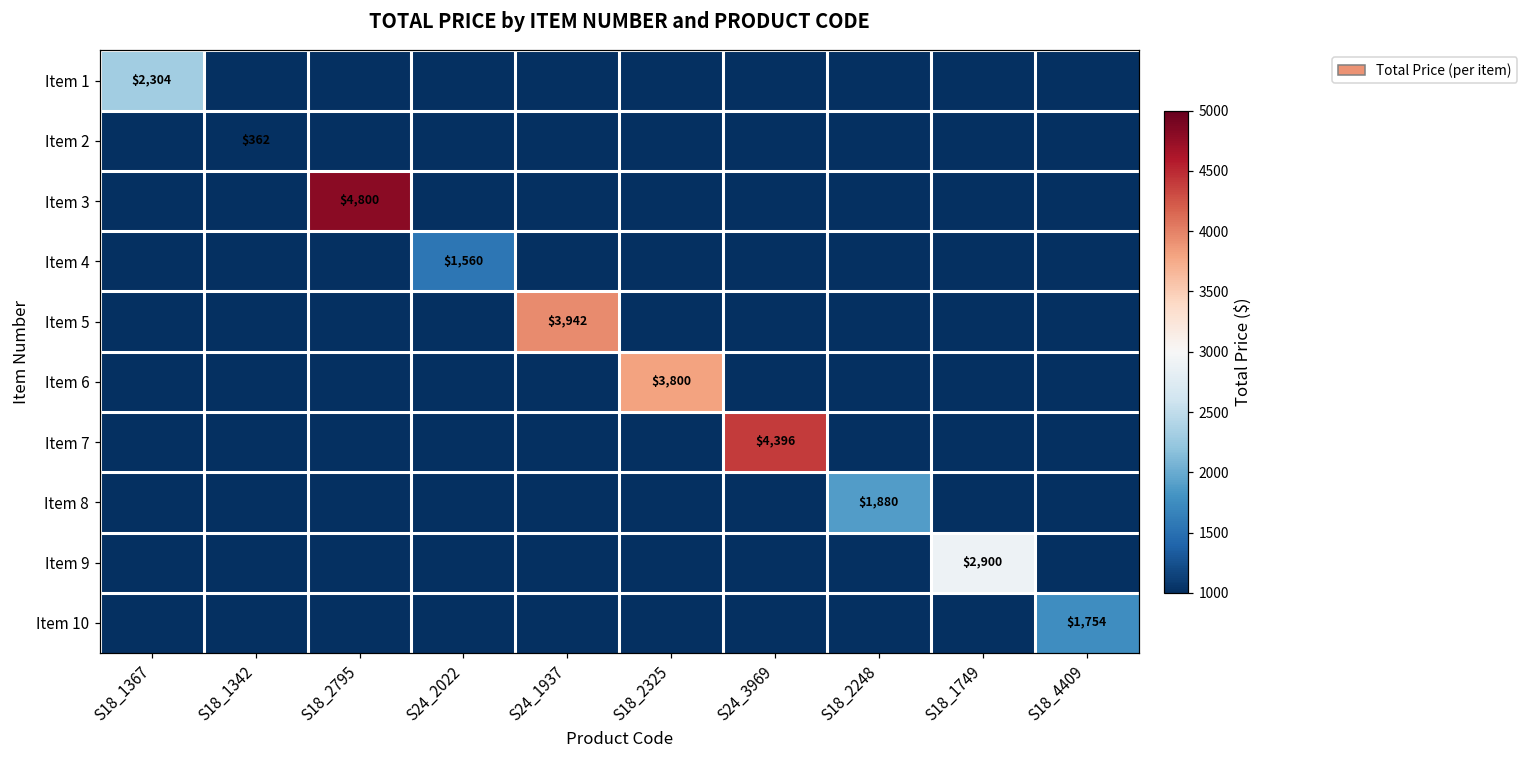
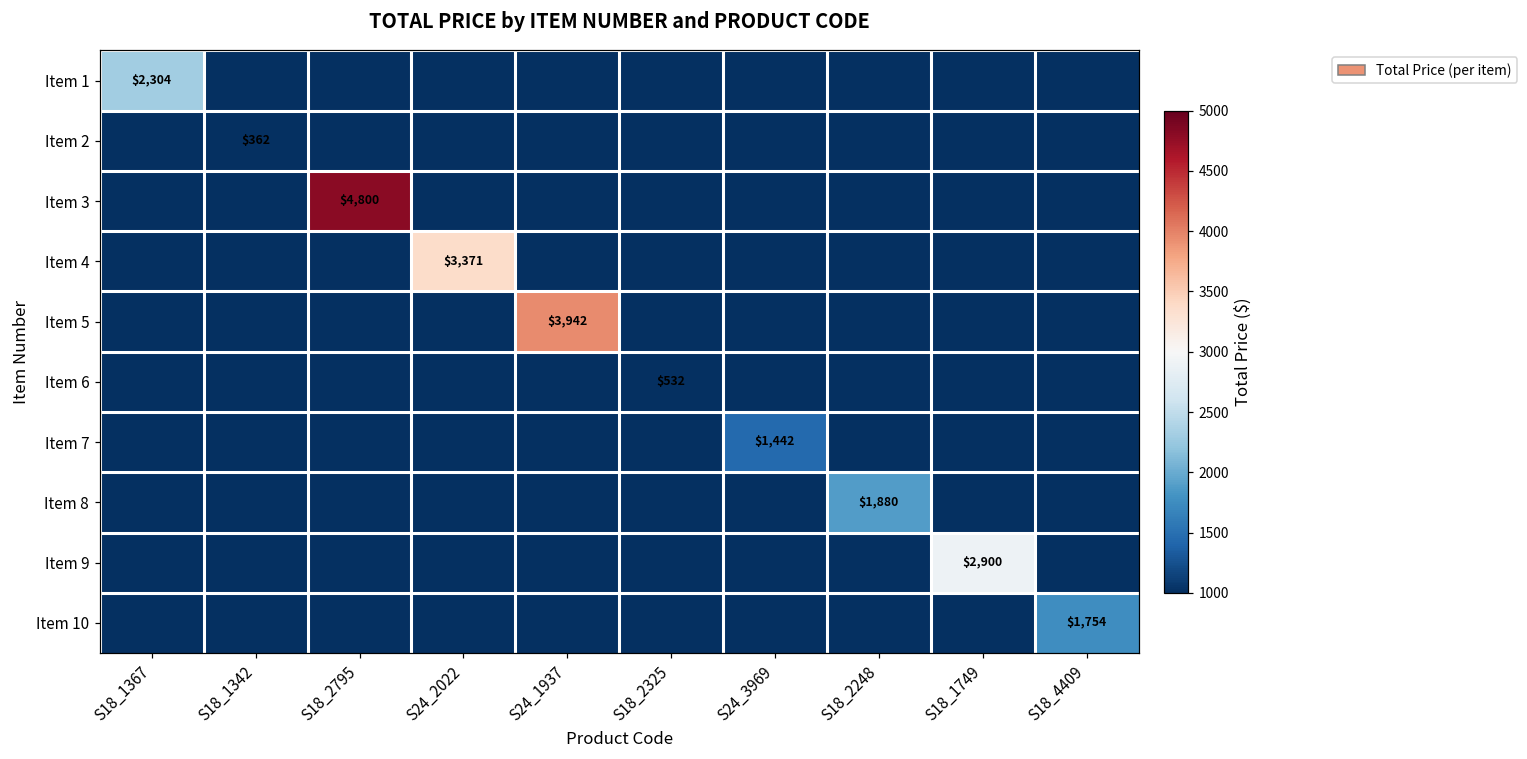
Item 4, S24_2022: $1,560 -> $3,371
Item 6, S18_2325: $3,800 -> $532
Item 7, S24_3969: $4,396 -> $1,442
